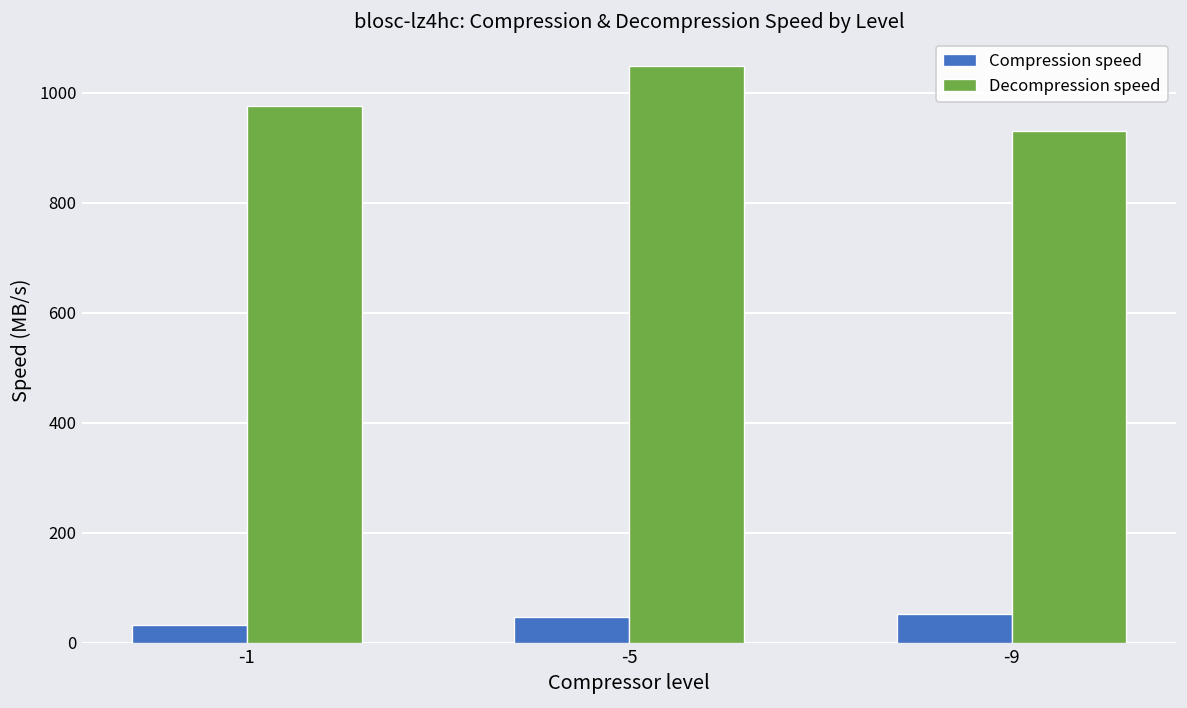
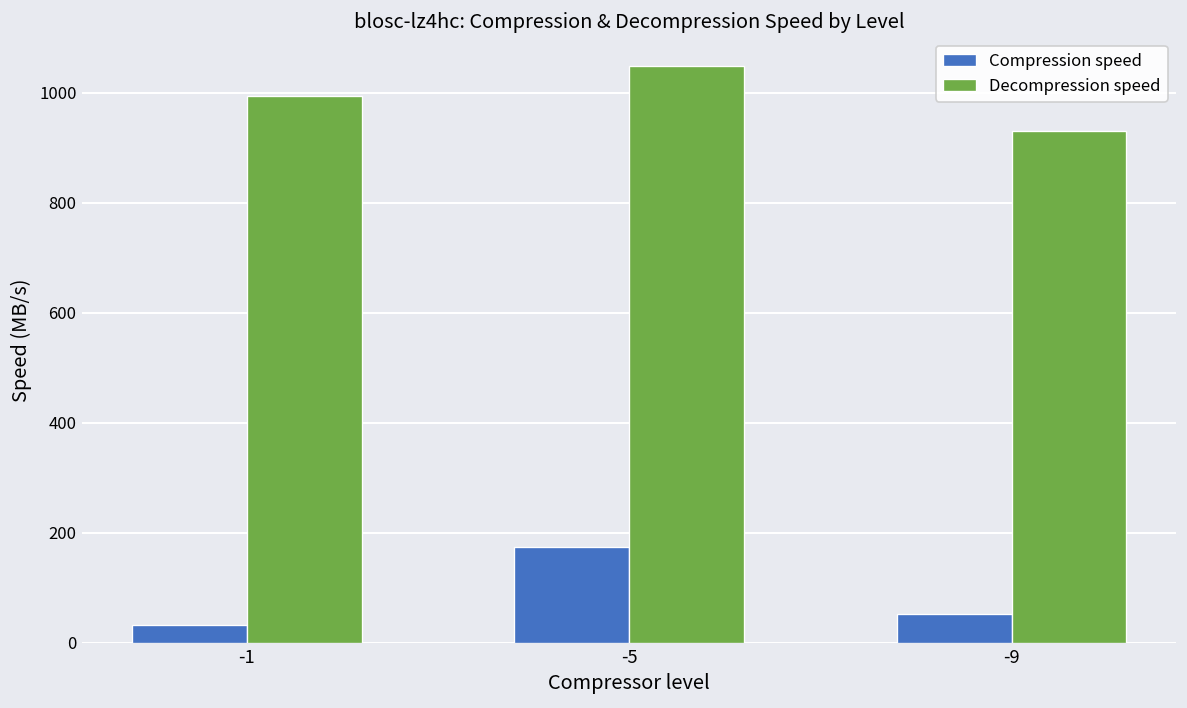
Decompression speed, -1: 980 -> 990
Compression speed, -5: 50 -> 170
